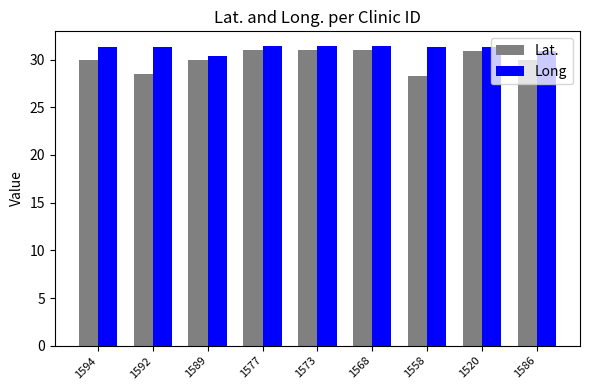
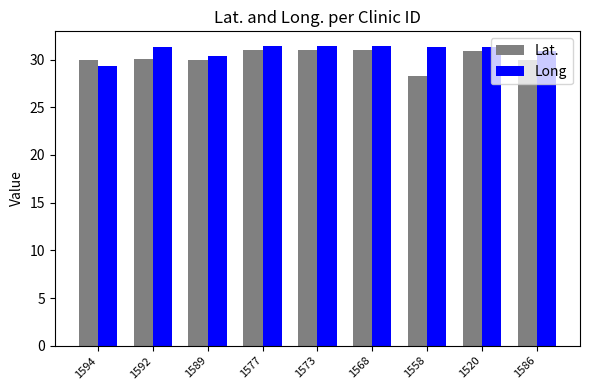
Long, 1594: 31 -> 29
Lat., 1592: 28 -> 30
